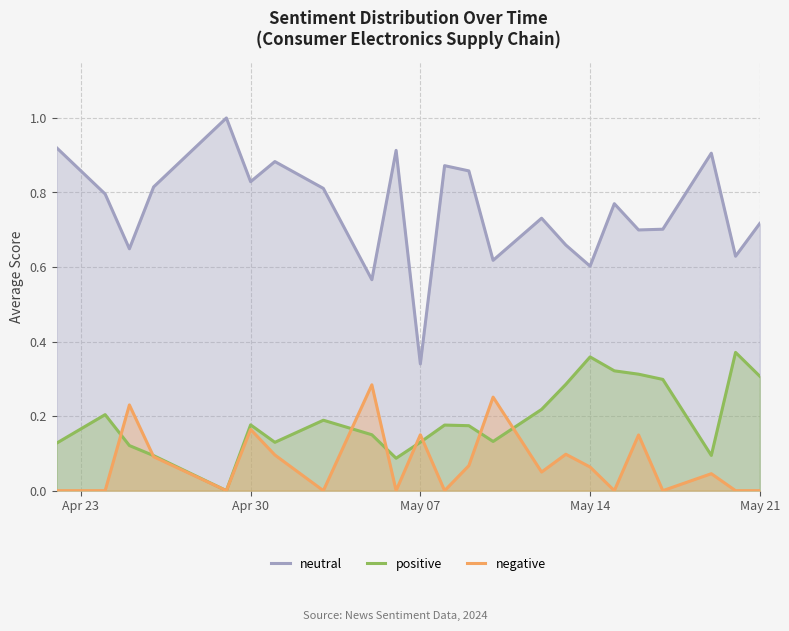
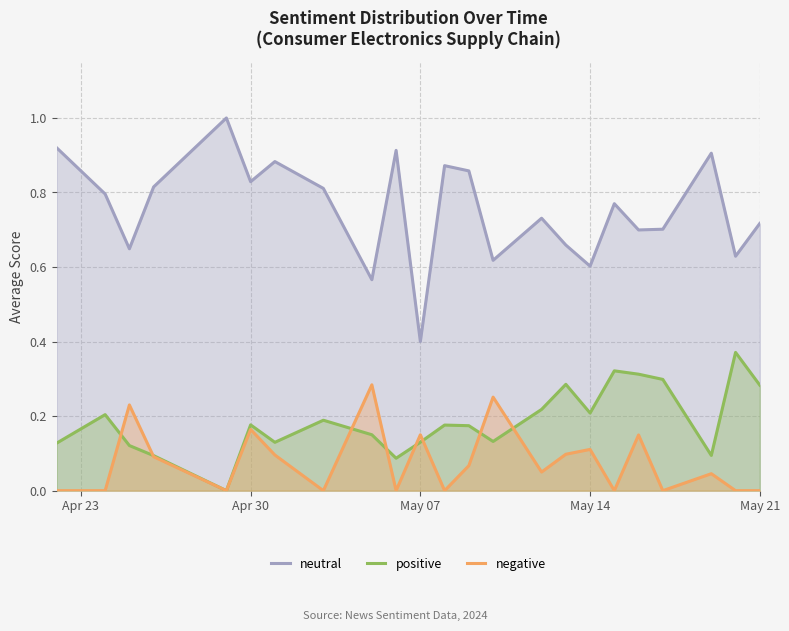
neutral, May 07: 0.34 -> 0.40
positive, May 14: 0.36 -> 0.21
negative, May 14: 0.06 -> 0.11
positive, May 21: 0.31 -> 0.28
